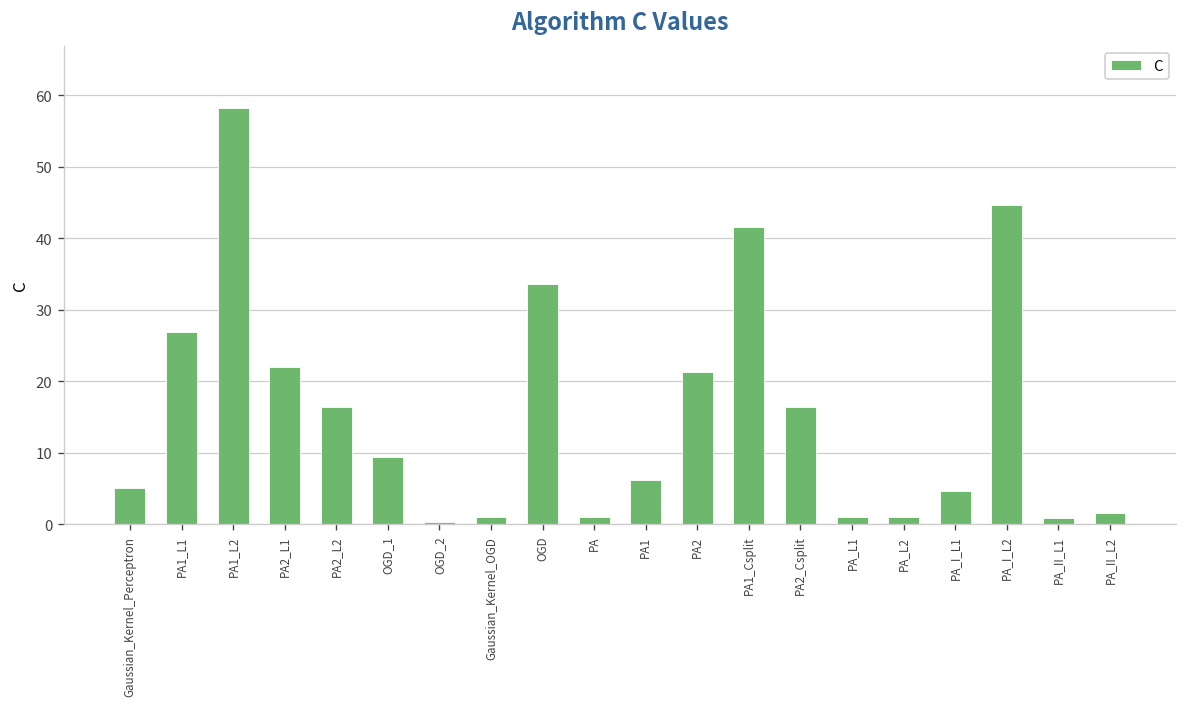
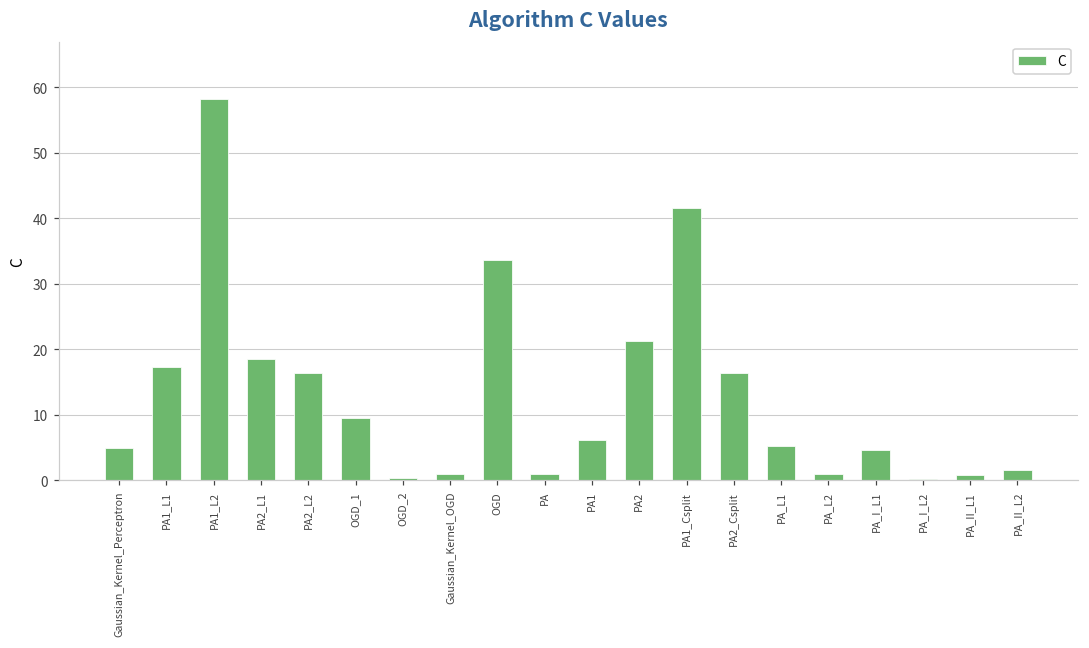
PA1_L1: 27 -> 17
PA2_L1: 22 -> 19
PA_L1: 1 -> 5
PA_I_L2: 45 -> 0
